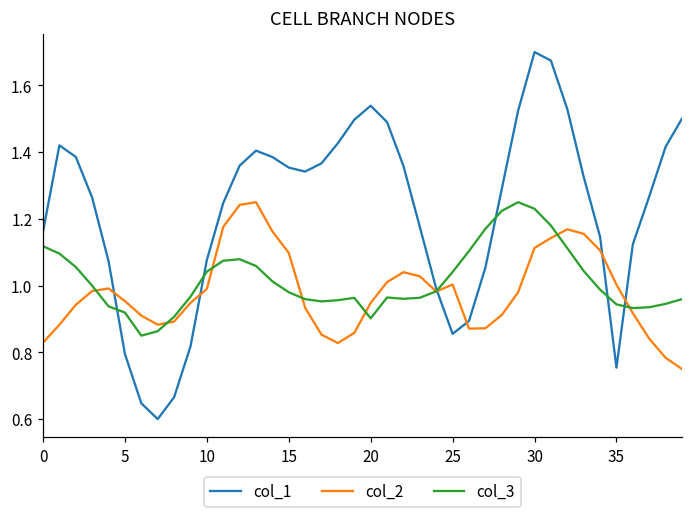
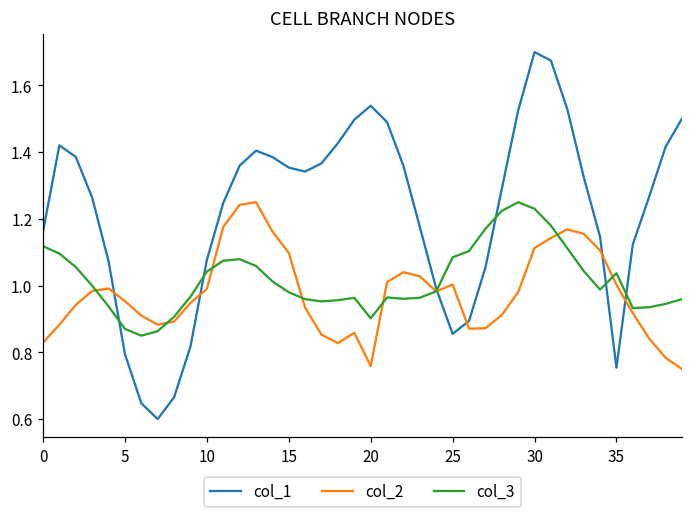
col_3, 5: 0.92 -> 0.87
col_2, 20: 0.95 -> 0.76
col_3, 25: 1.04 -> 1.08
col_3, 35: 0.94 -> 1.04
